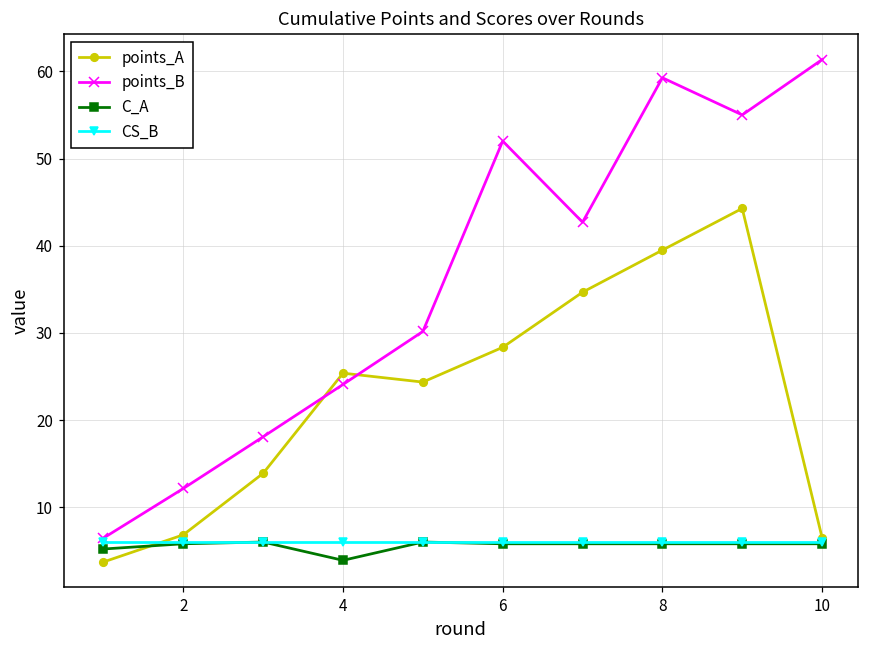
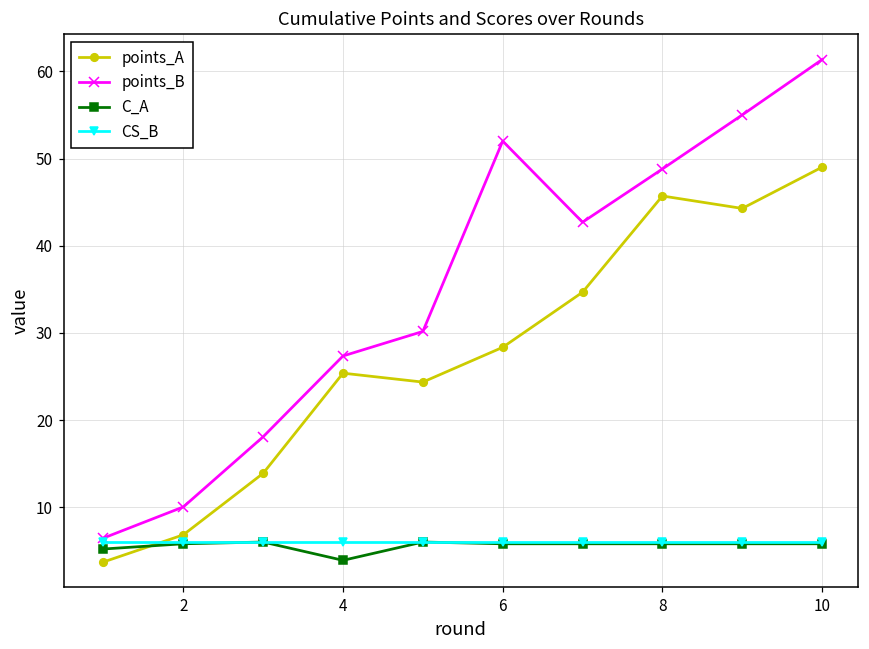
points_B, 2: 12 -> 10
points_B, 4: 24 -> 27
points_A, 8: 39 -> 46
points_B, 8: 59 -> 49
points_A, 10: 7 -> 49
